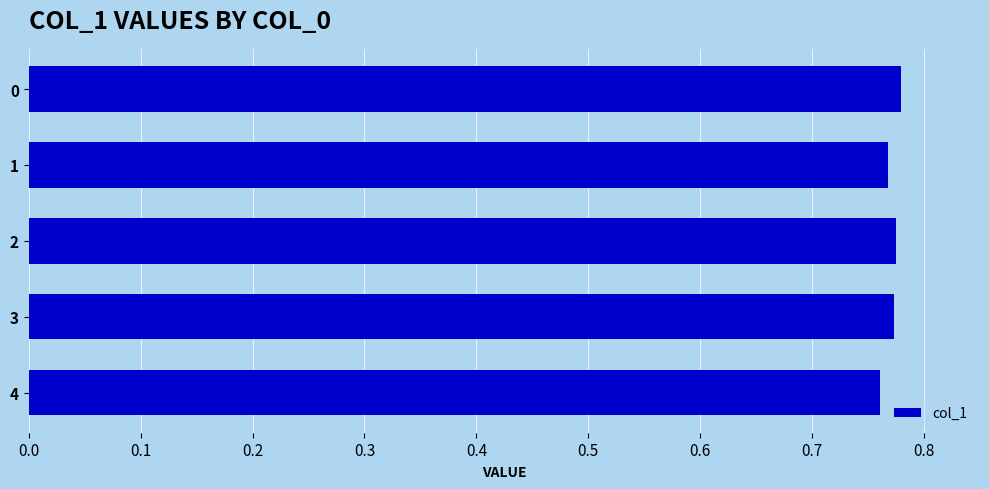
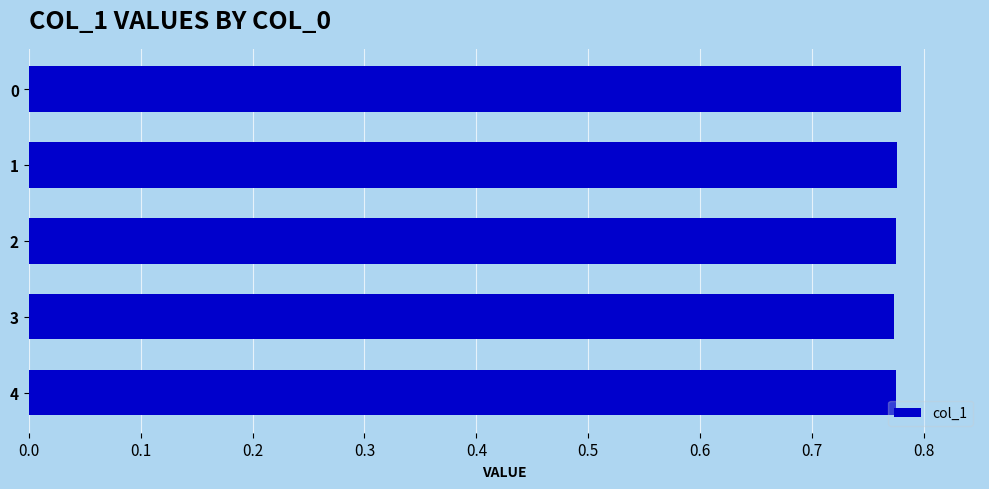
1: 0.768 -> 0.776
4: 0.761 -> 0.775
